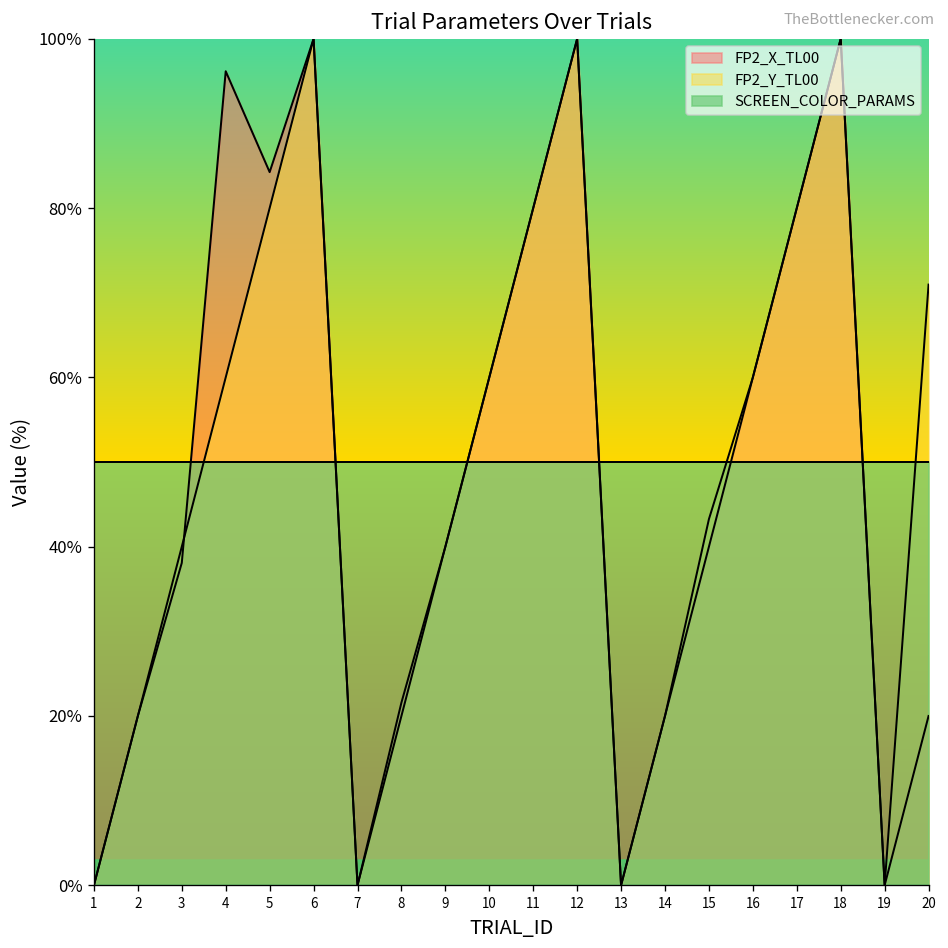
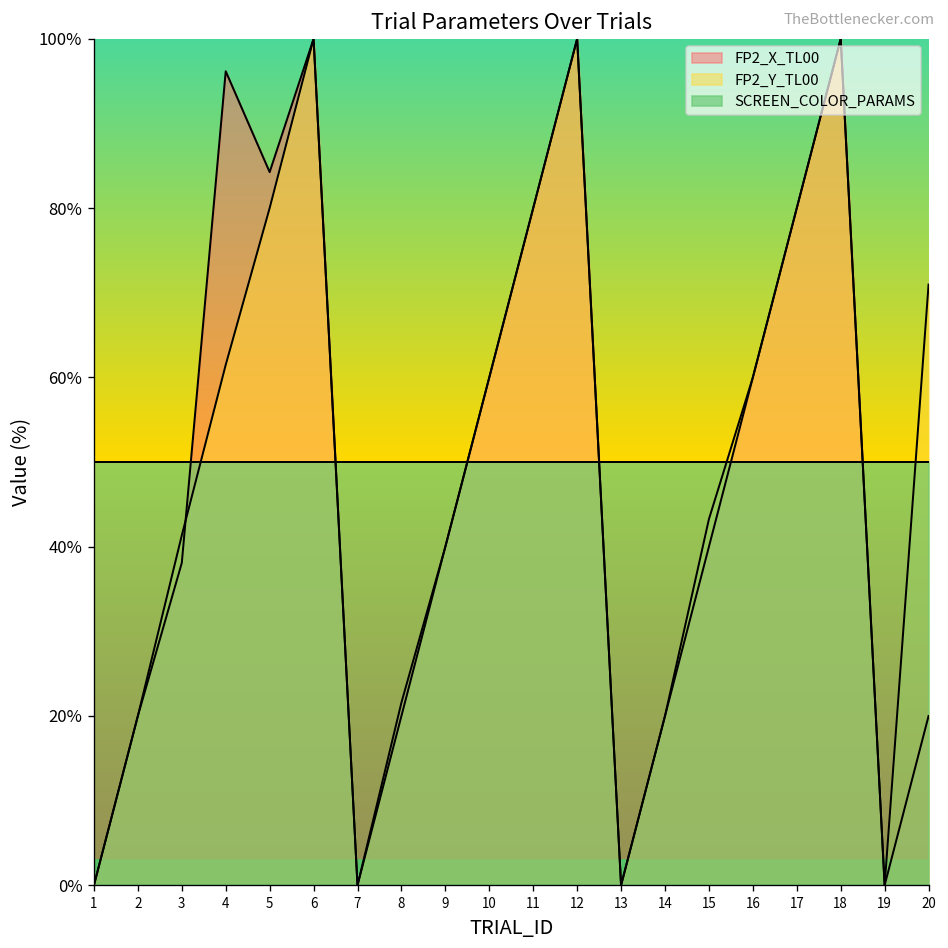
FP2_Y_TL00, 3: 40% -> 41%
FP2_Y_TL00, 4: 60% -> 61%
